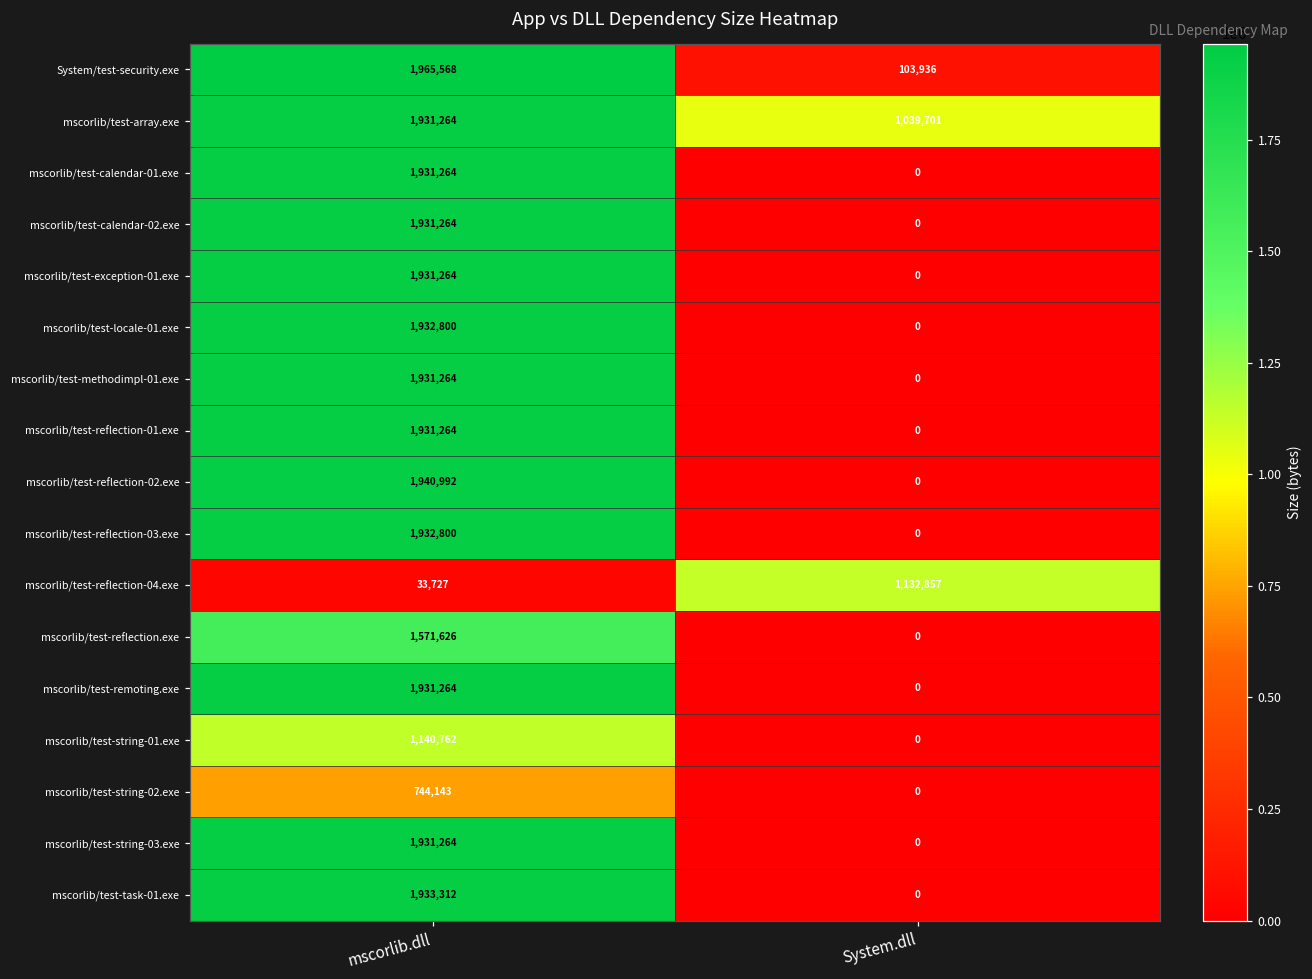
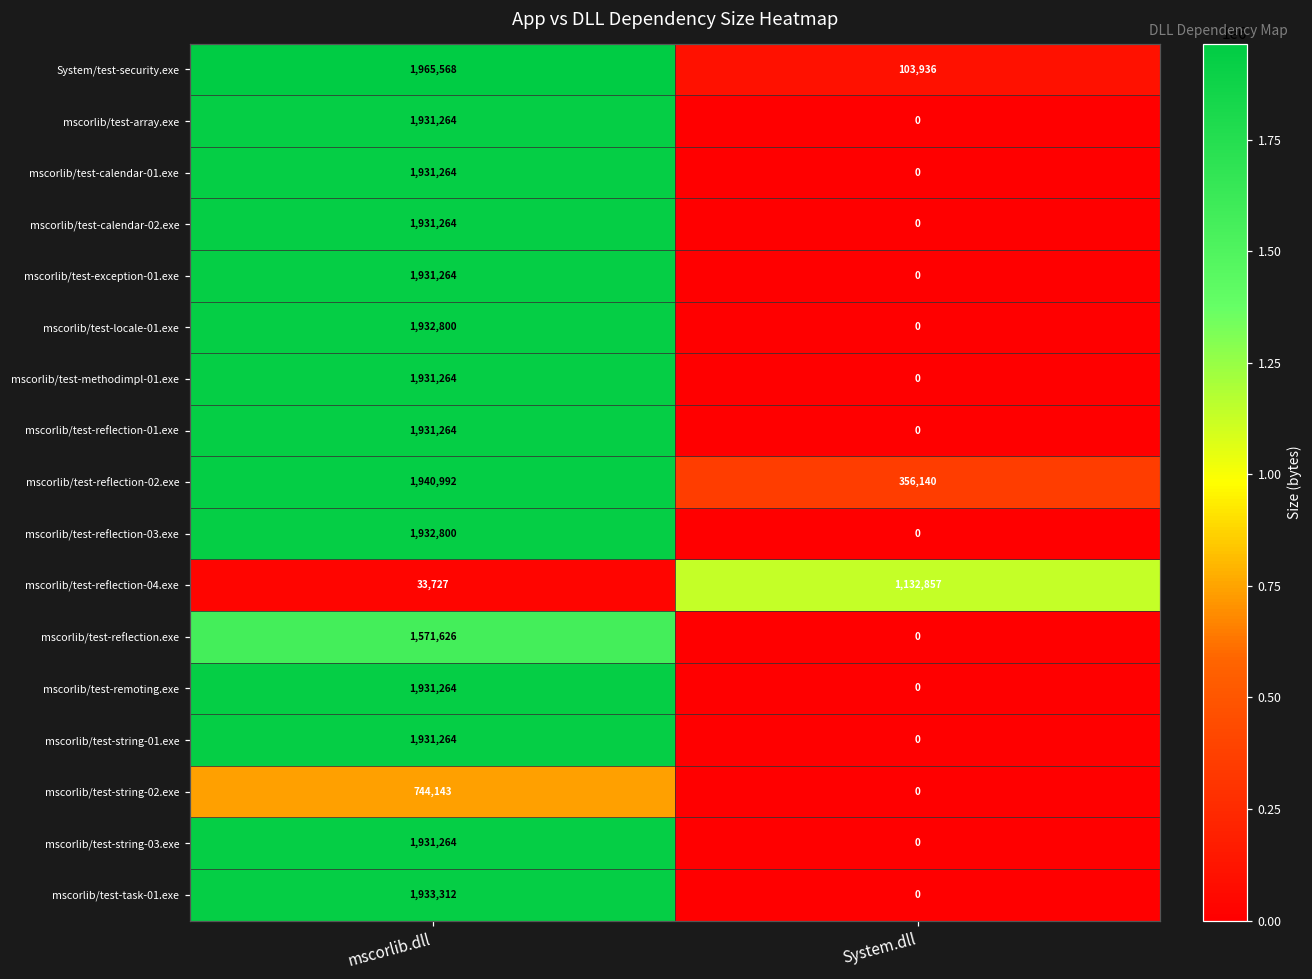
mscorlib/test-array.exe, System.dll: 1,039,701 -> 0
mscorlib/test-reflection-02.exe, System.dll: 0 -> 356,140
mscorlib/test-string-01.exe, mscorlib.dll: 1,140,762 -> 1,931,264
